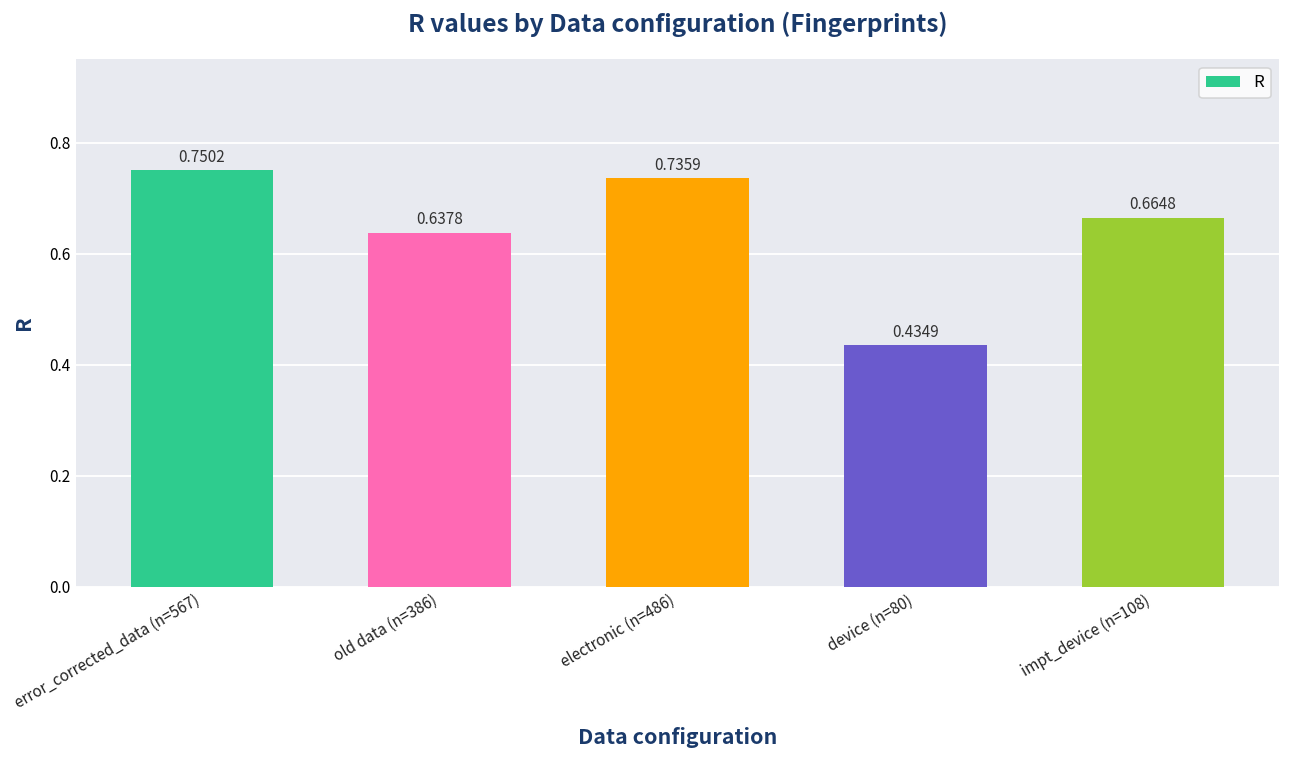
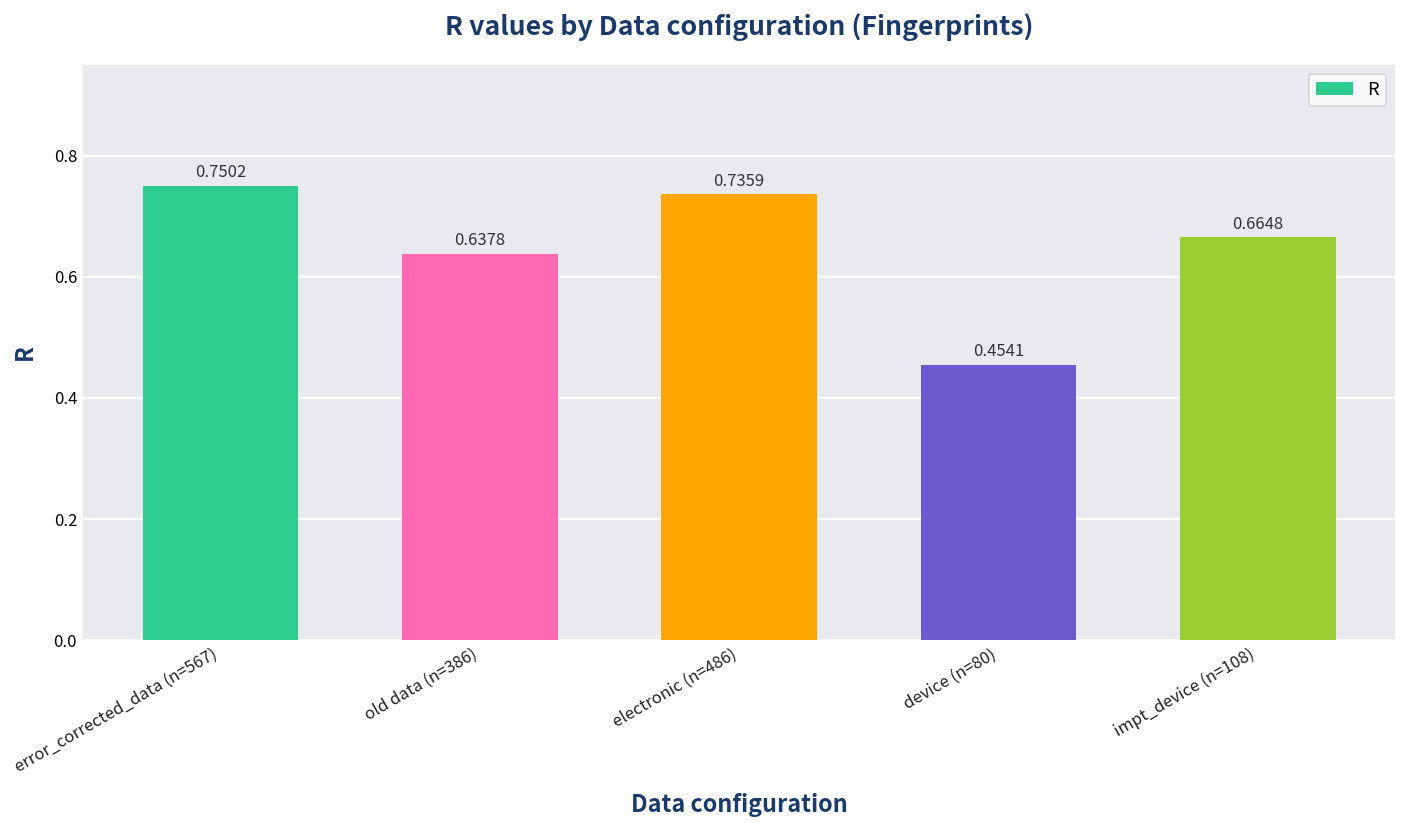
device (n=80): 0.4349 -> 0.4541
